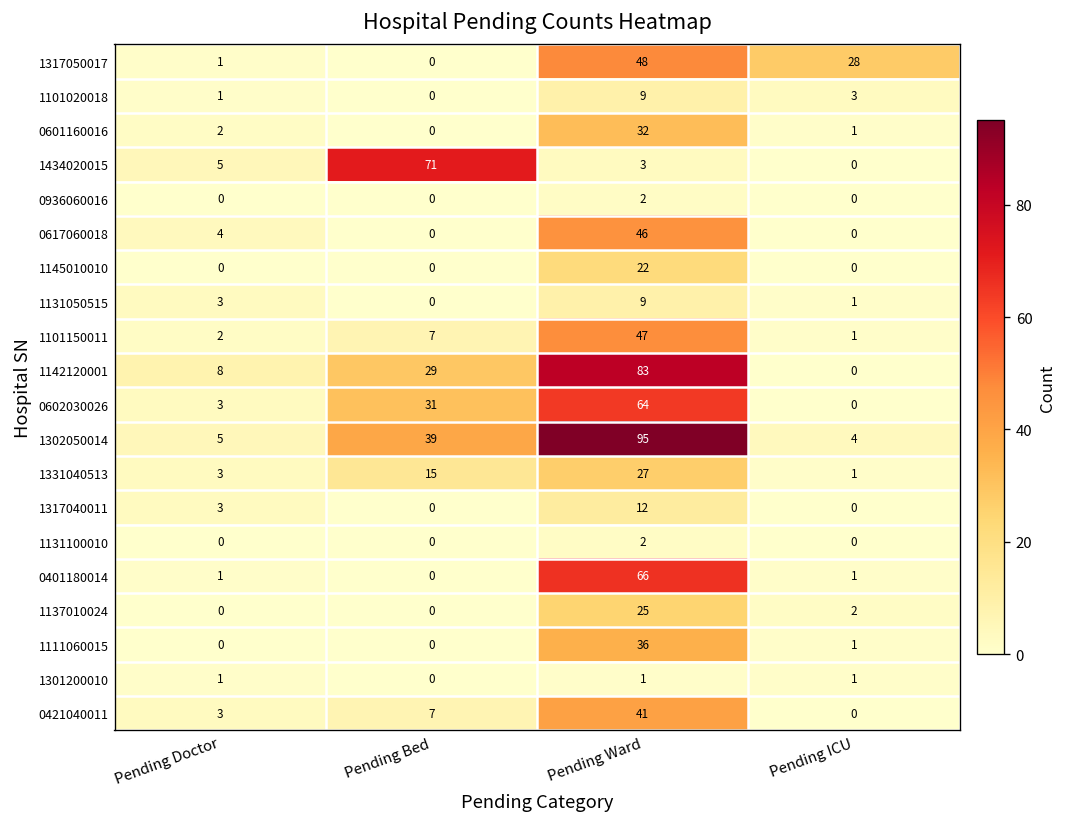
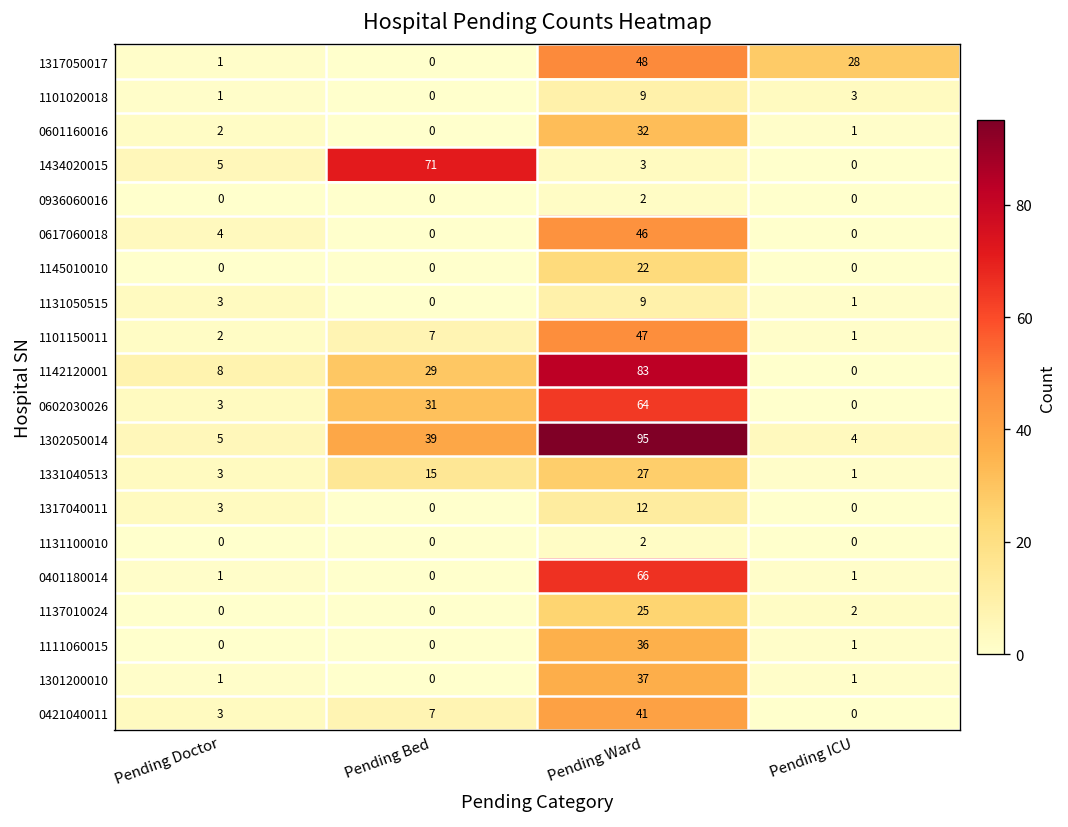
1301200010, Pending Ward: 1 -> 37
